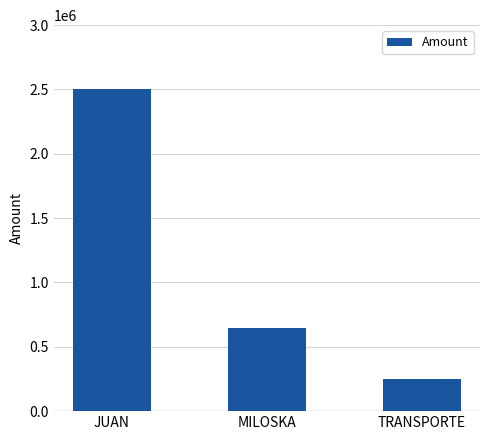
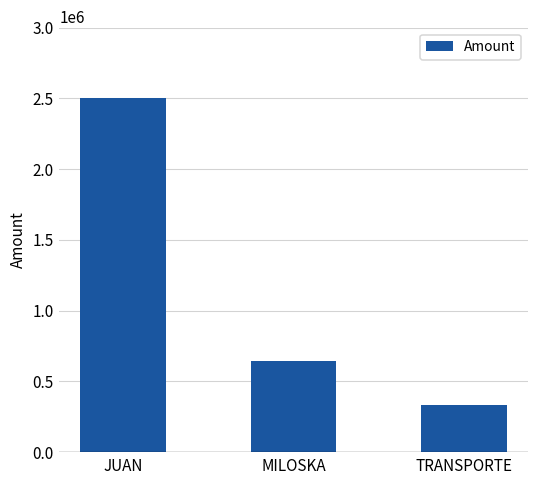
TRANSPORTE: 250000 -> 330000
